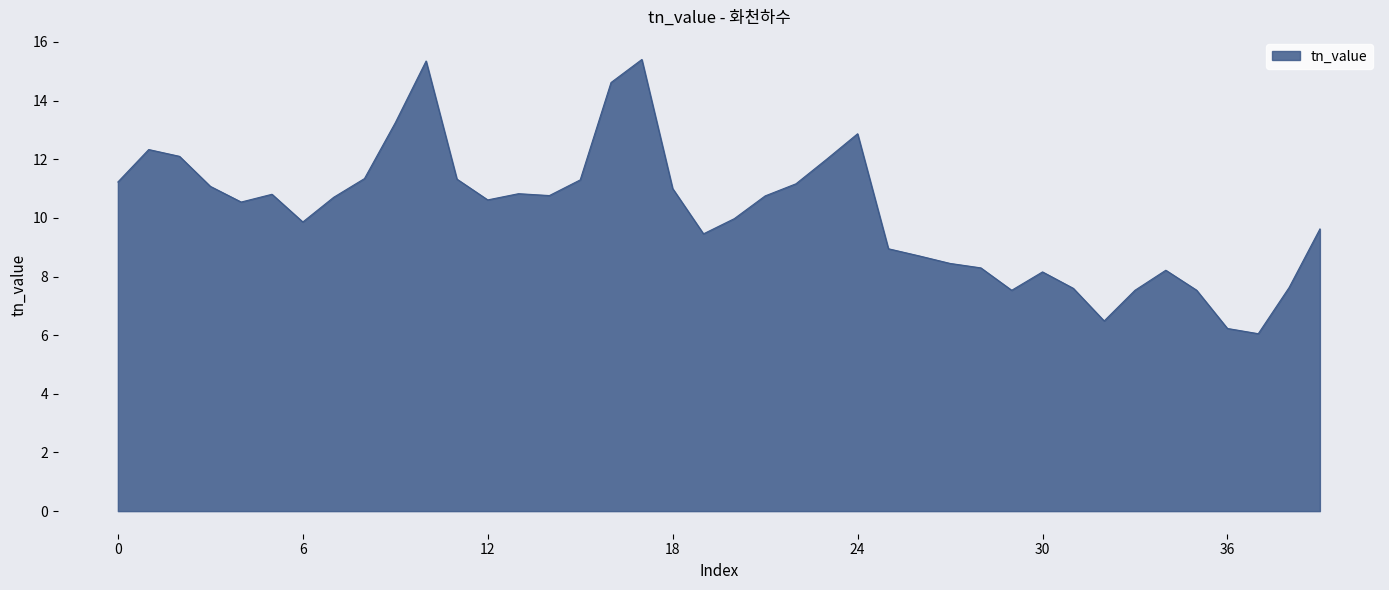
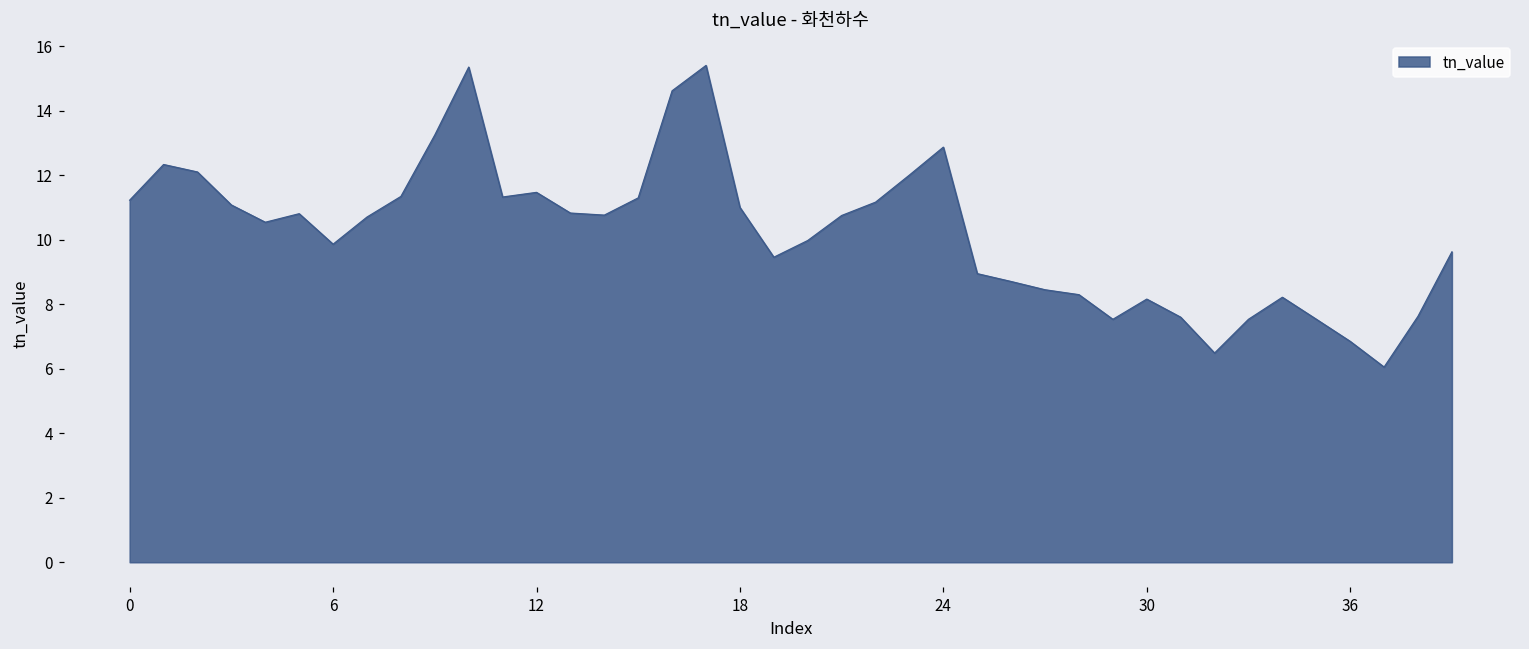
12: 10.6 -> 11.5
36: 6.2 -> 6.8
